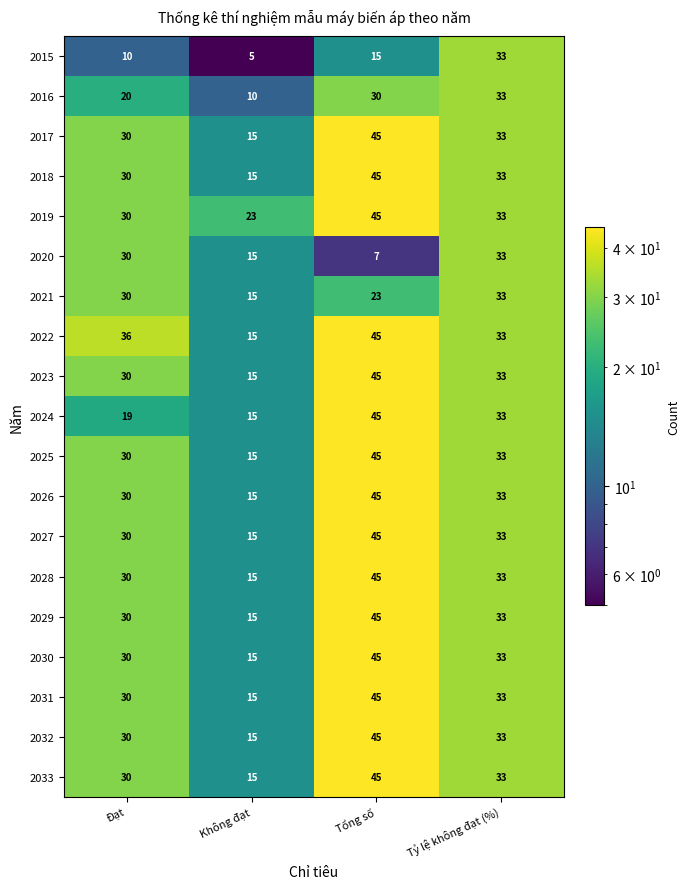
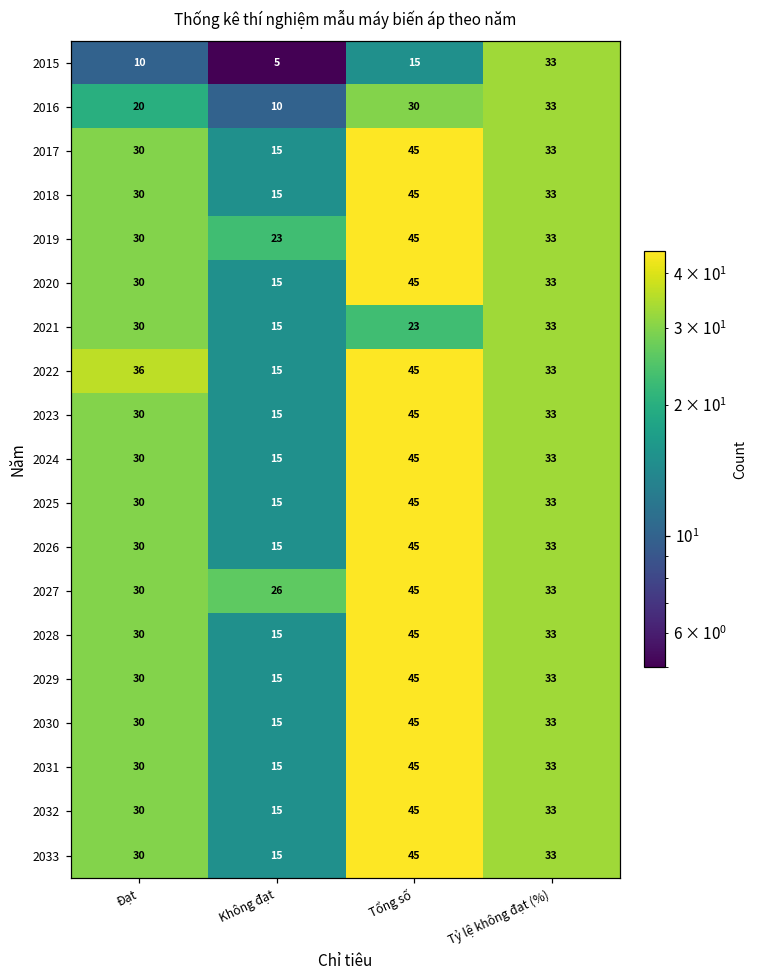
2020, Tổng số: 7 -> 45
2024, Đạt: 19 -> 30
2027, Không đạt: 15 -> 26
